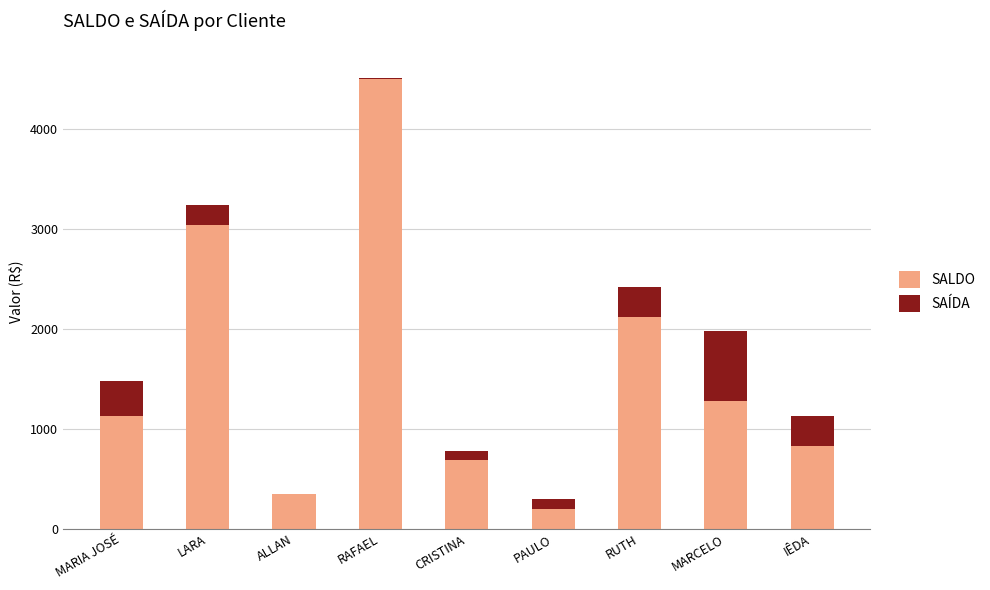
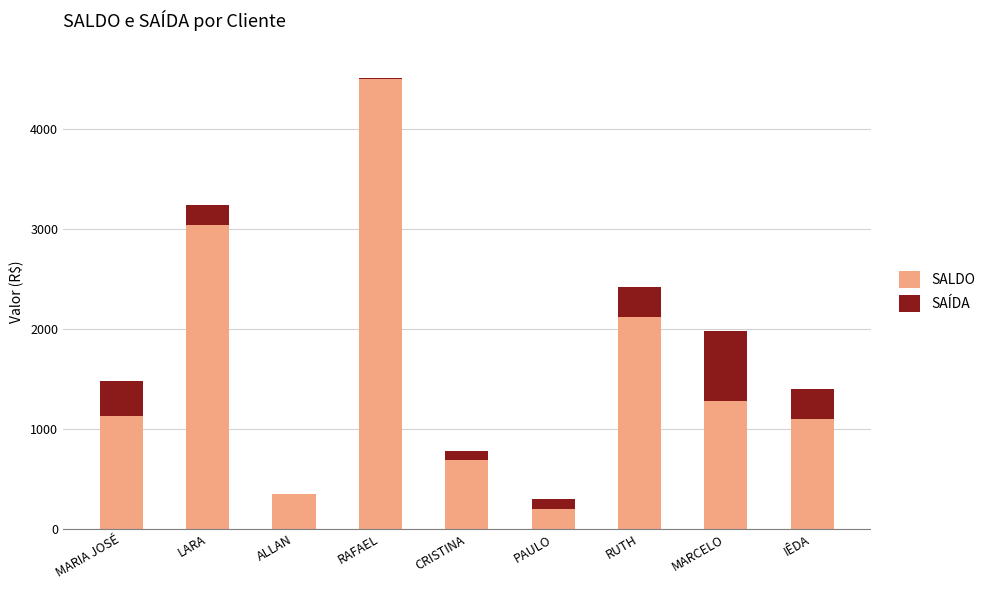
SALDO, IÊDA: 800 -> 1100
